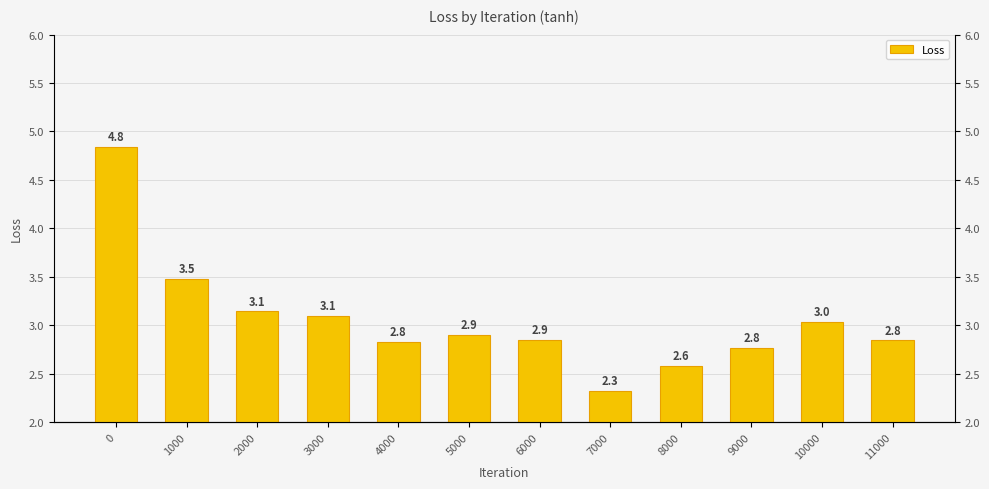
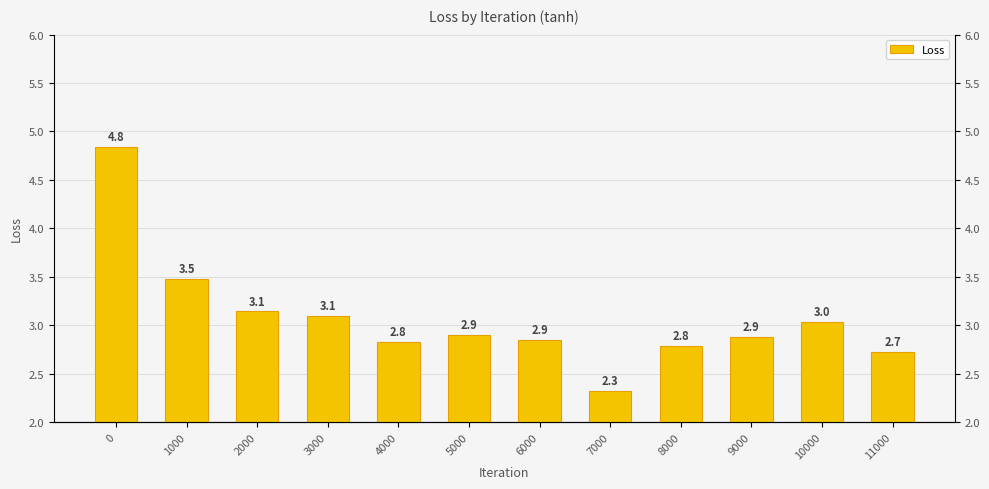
8000: 2.6 -> 2.8
9000: 2.8 -> 2.9
11000: 2.8 -> 2.7
